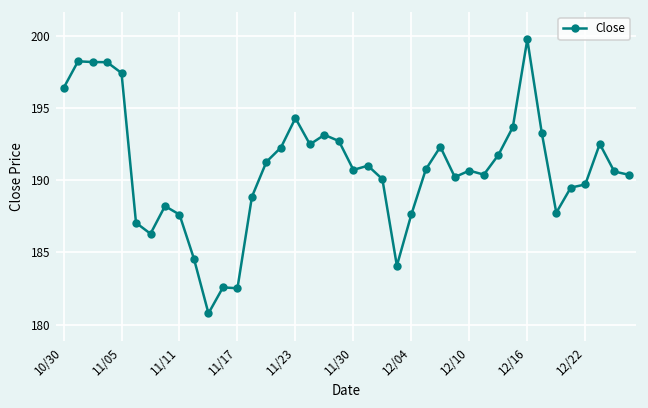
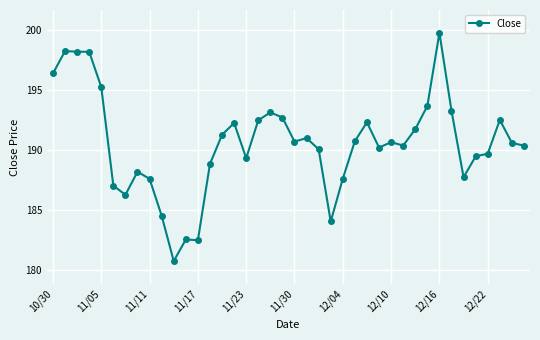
11/05: 197.5 -> 195.3
11/23: 194.3 -> 189.4
